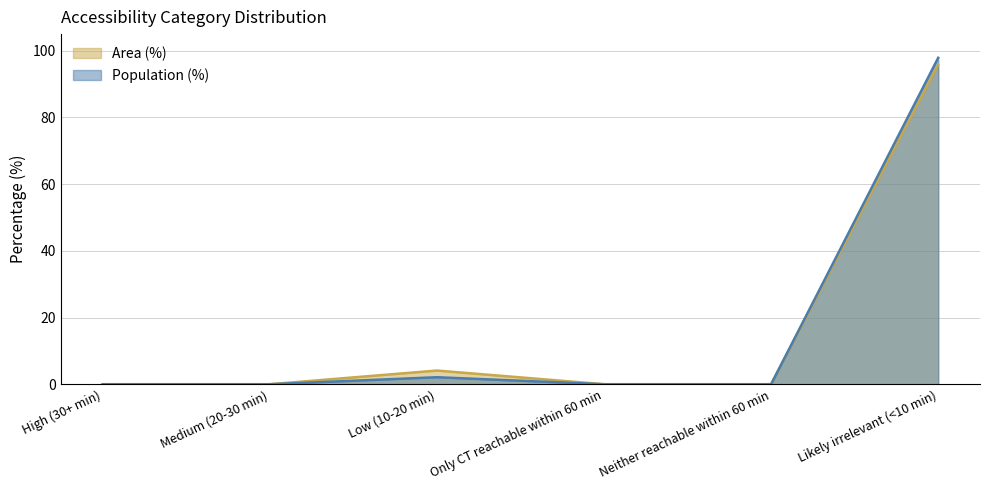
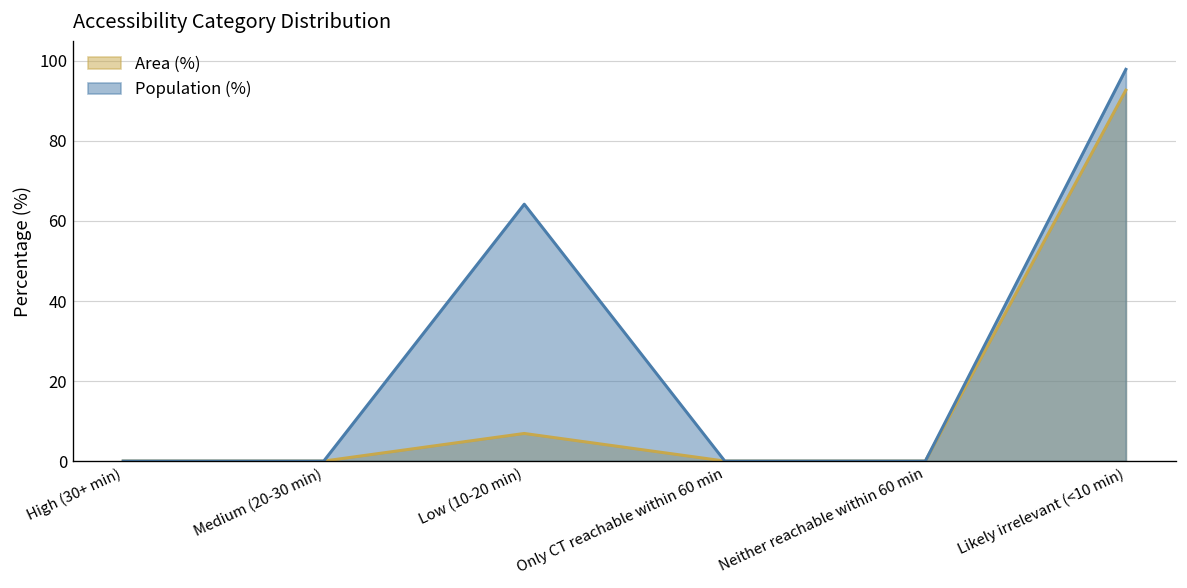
Area (%), Low (10-20 min): 4 -> 7
Population (%), Low (10-20 min): 2 -> 64
Area (%), Likely irrelevant (<10 min): 96 -> 93
